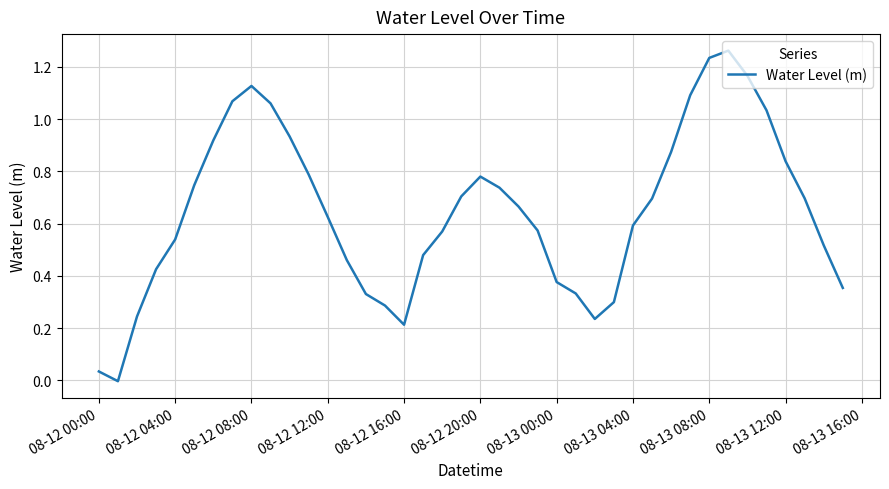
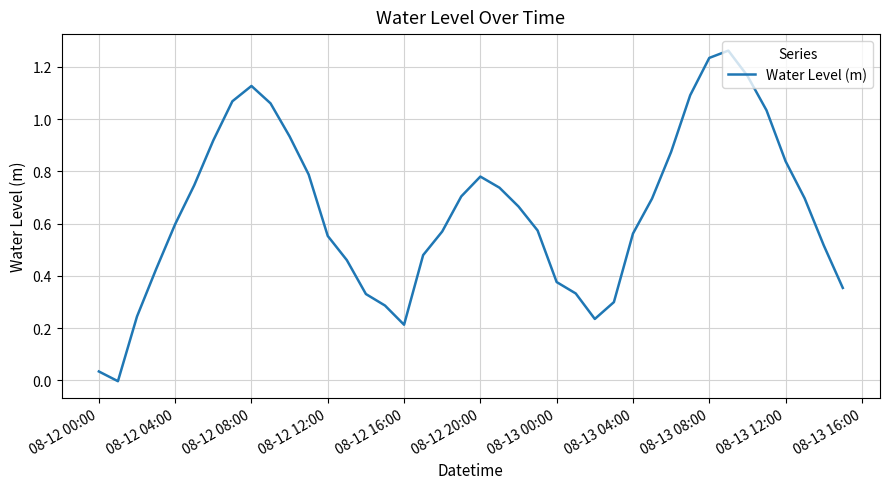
08-12 04:00: 0.54 -> 0.60
08-12 12:00: 0.63 -> 0.55
08-13 04:00: 0.59 -> 0.56
